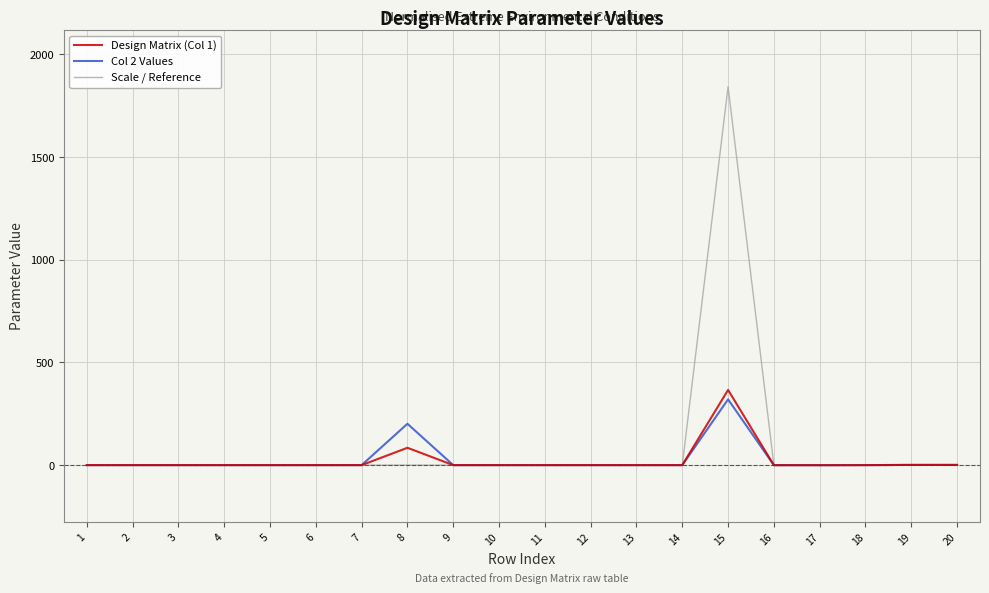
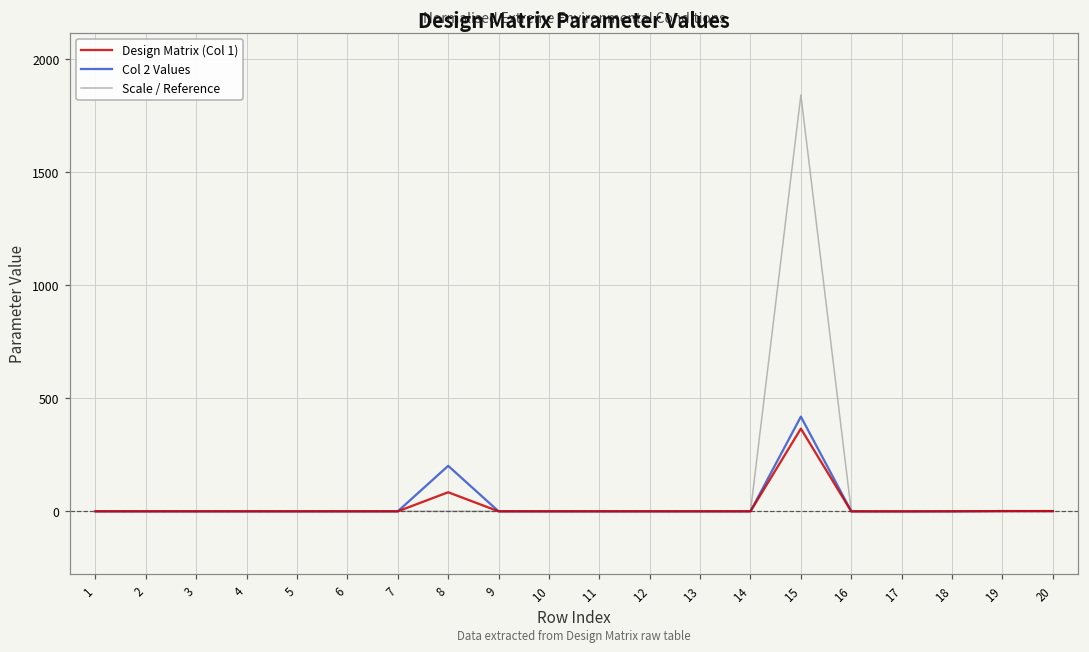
Col 2 Values, 15: 320 -> 420
